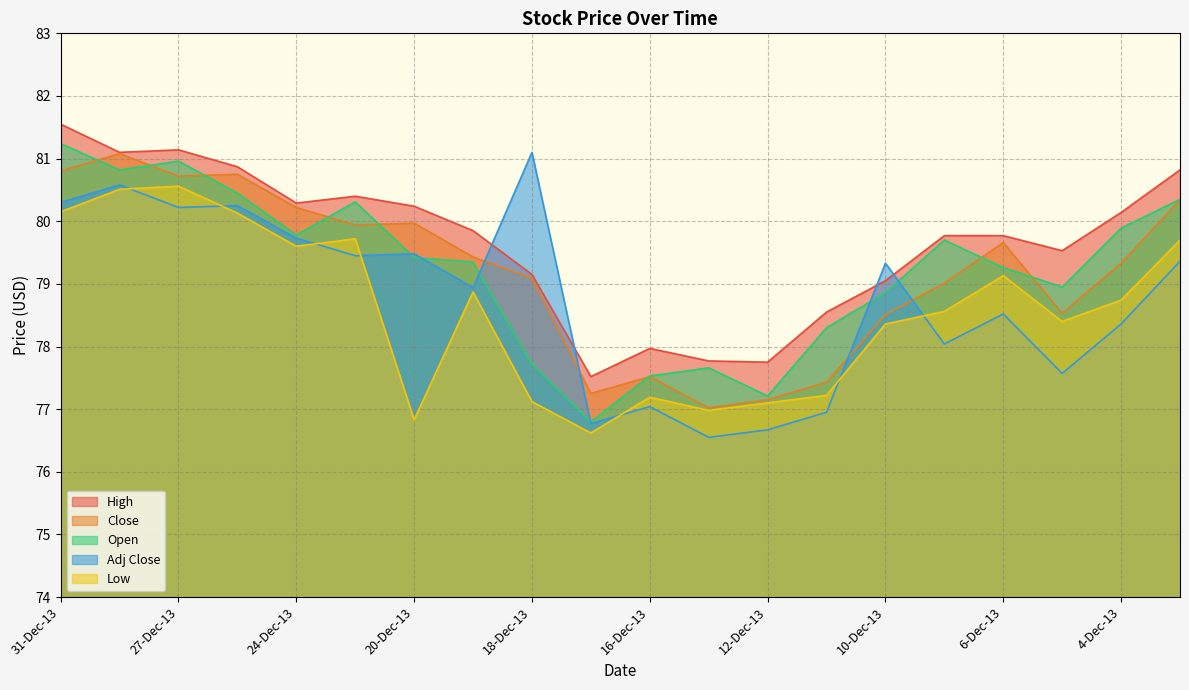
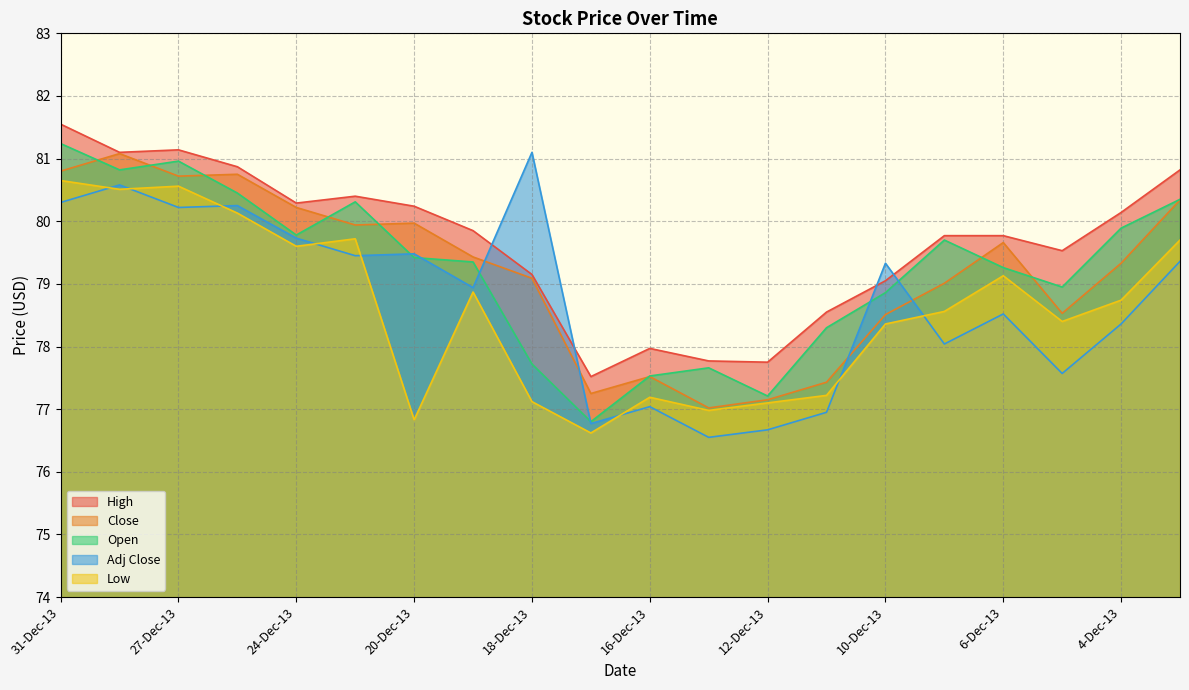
Low, 31-Dec-13: 80.2 -> 80.7
